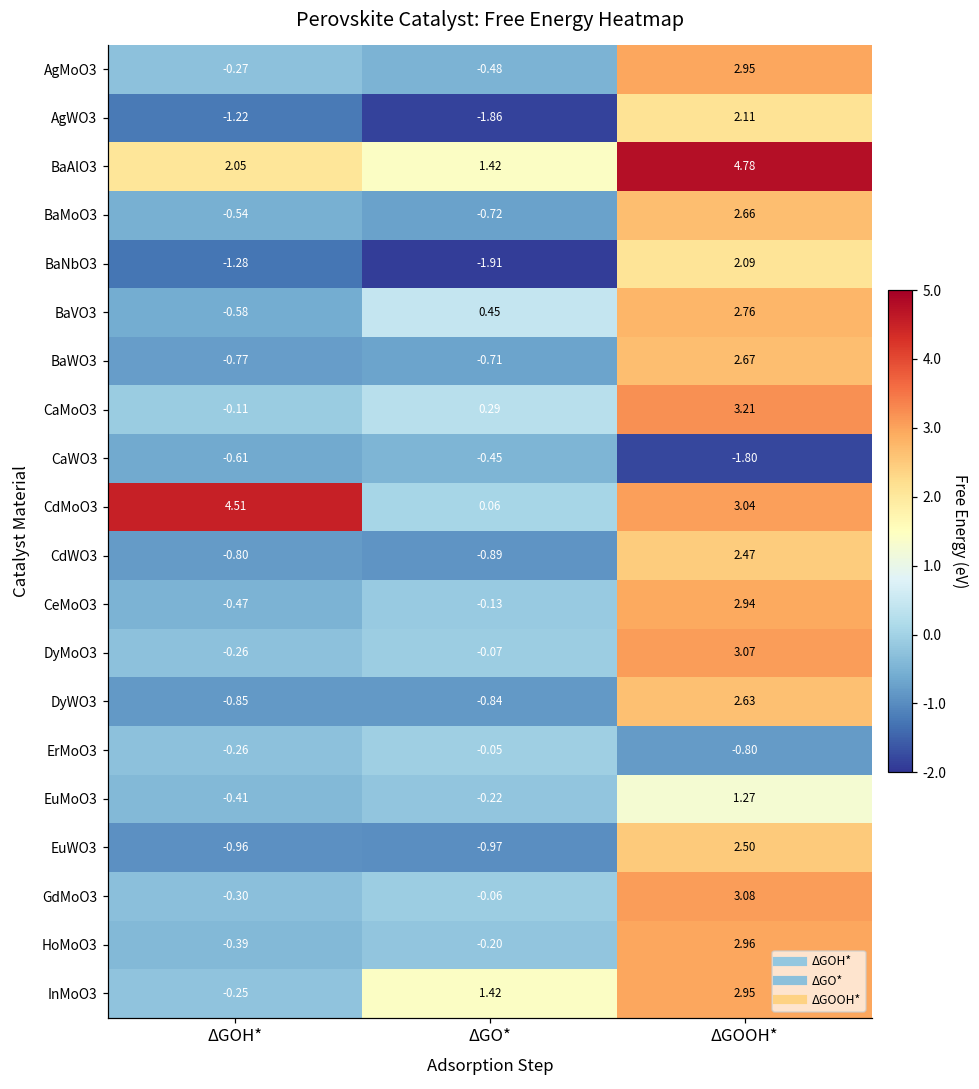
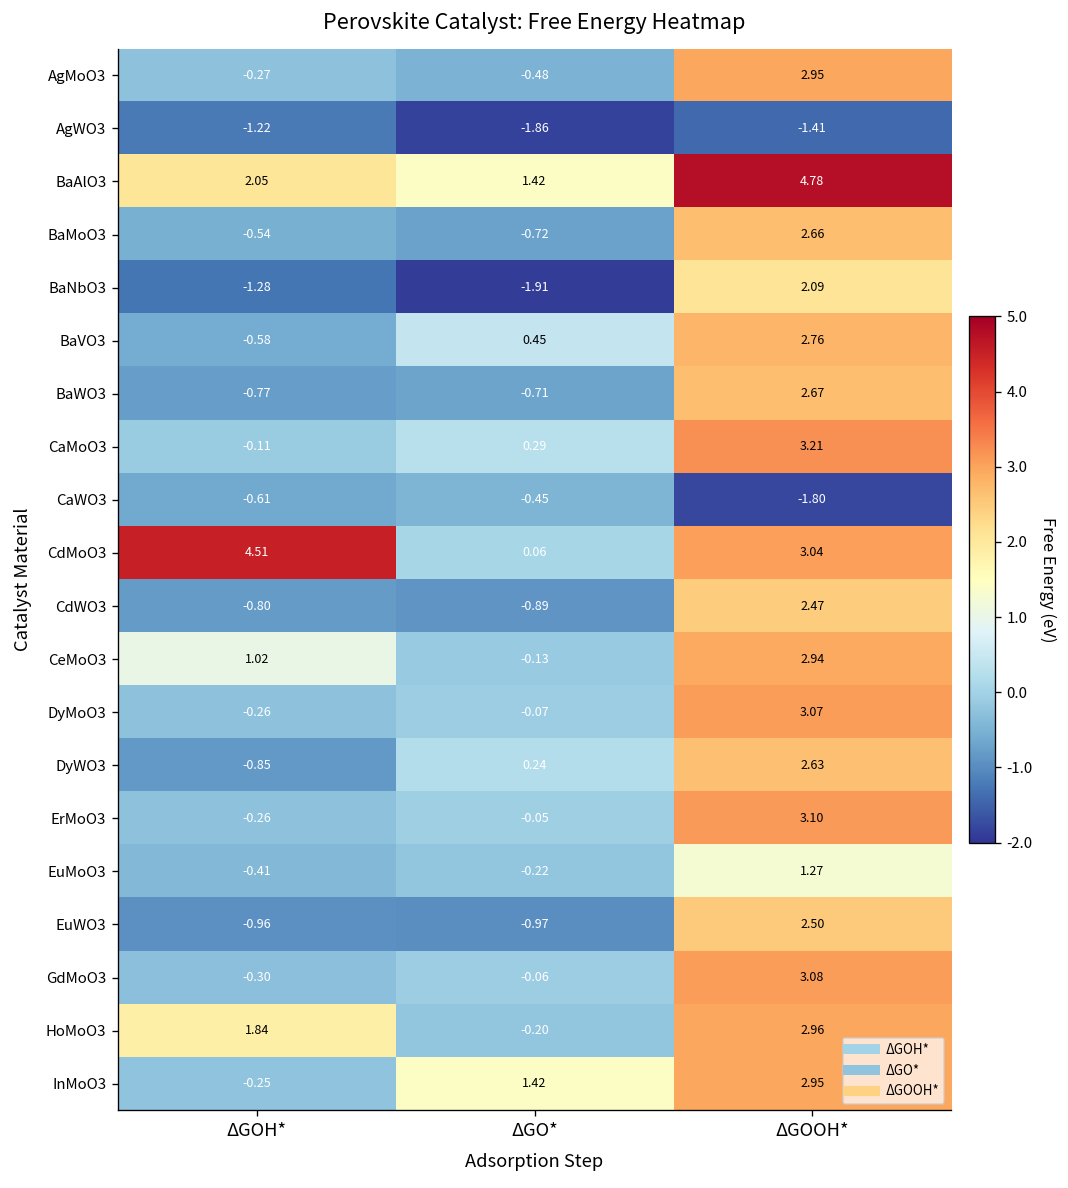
AgWO3, ΔGOOH*: 2.11 -> -1.41
CeMoO3, ΔGOH*: -0.47 -> 1.02
DyWO3, ΔGO*: -0.84 -> 0.24
ErMoO3, ΔGOOH*: -0.80 -> 3.10
HoMoO3, ΔGOH*: -0.39 -> 1.84
